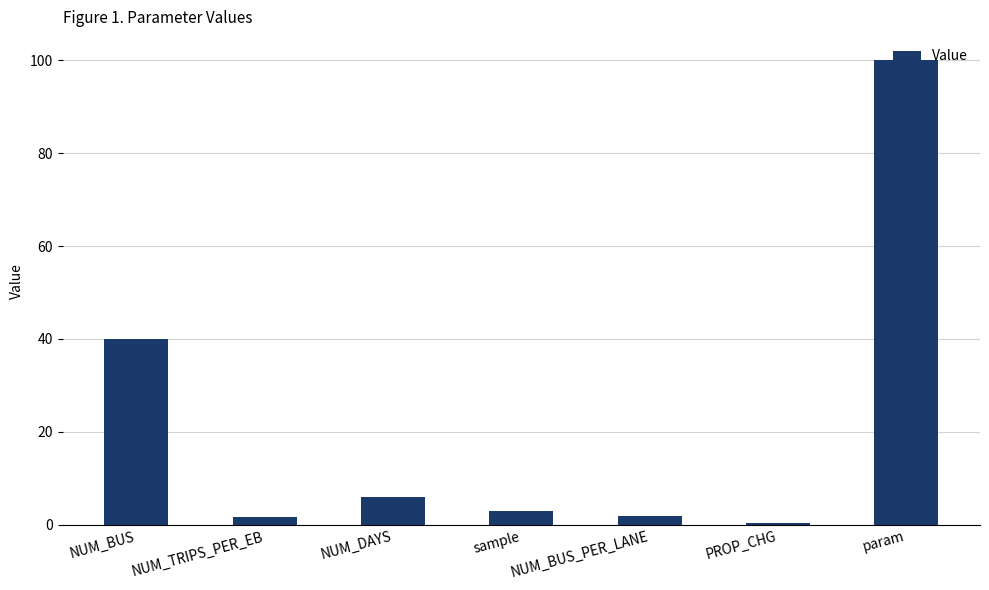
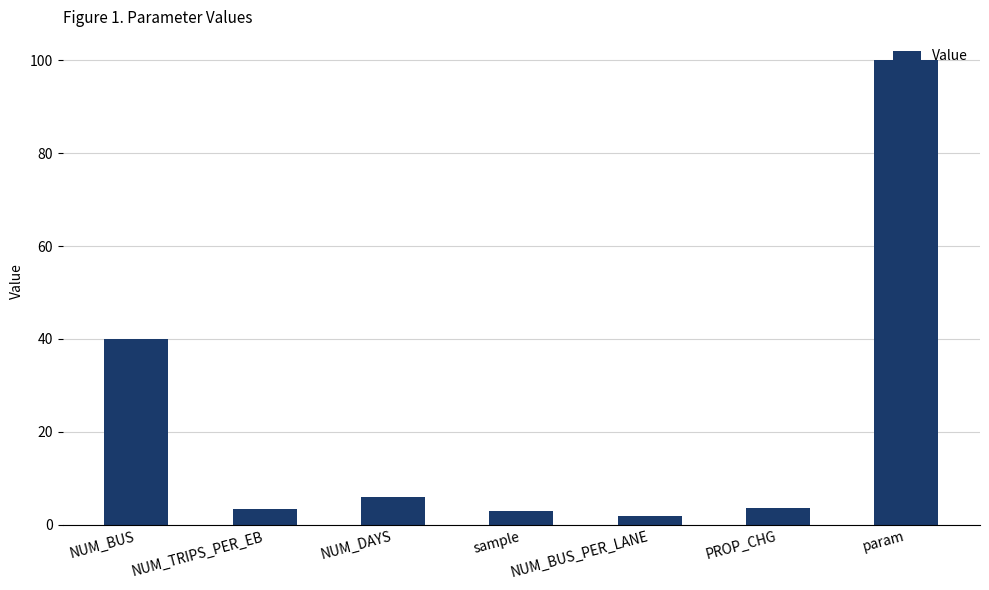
NUM_TRIPS_PER_EB: 2 -> 4
PROP_CHG: 1 -> 4
